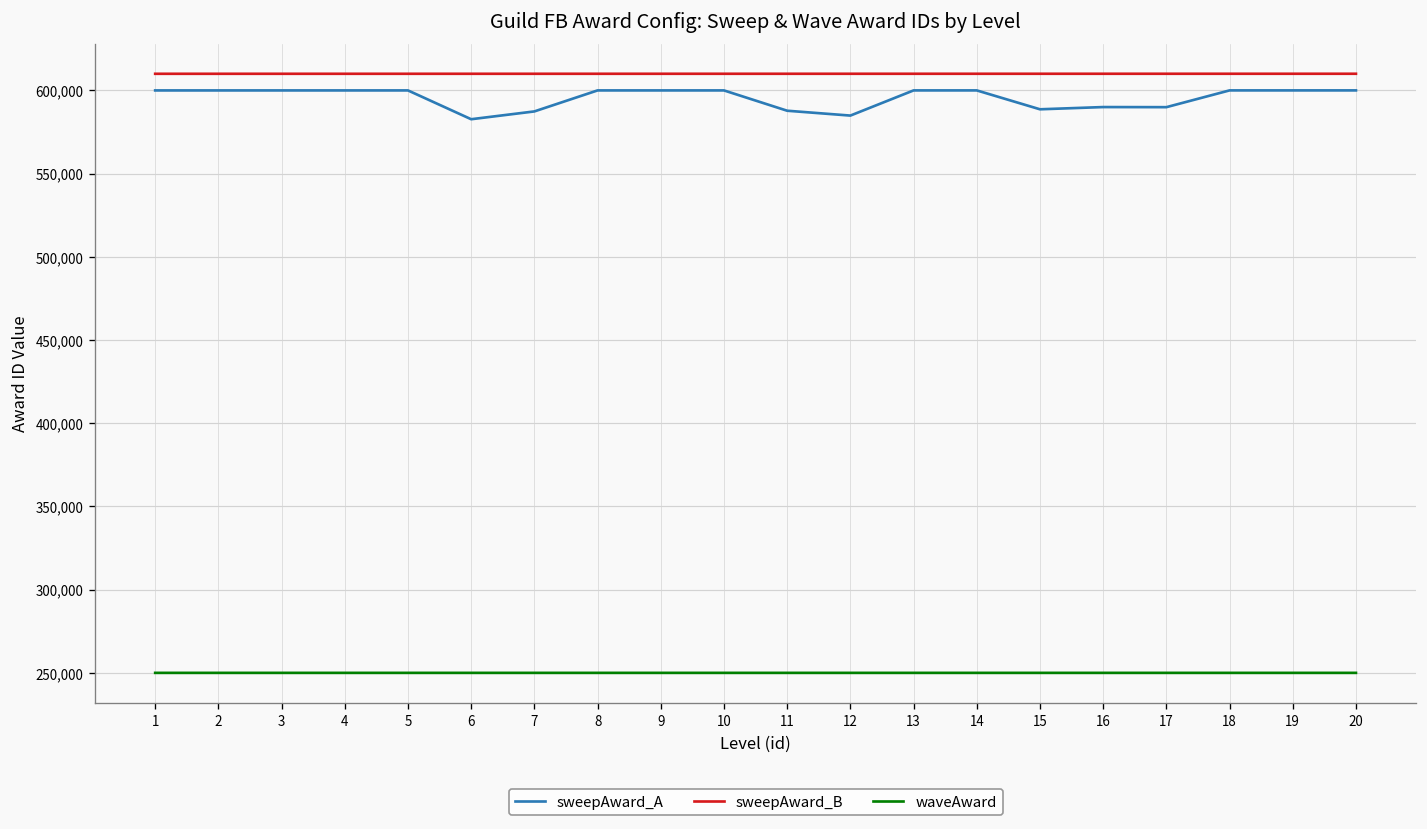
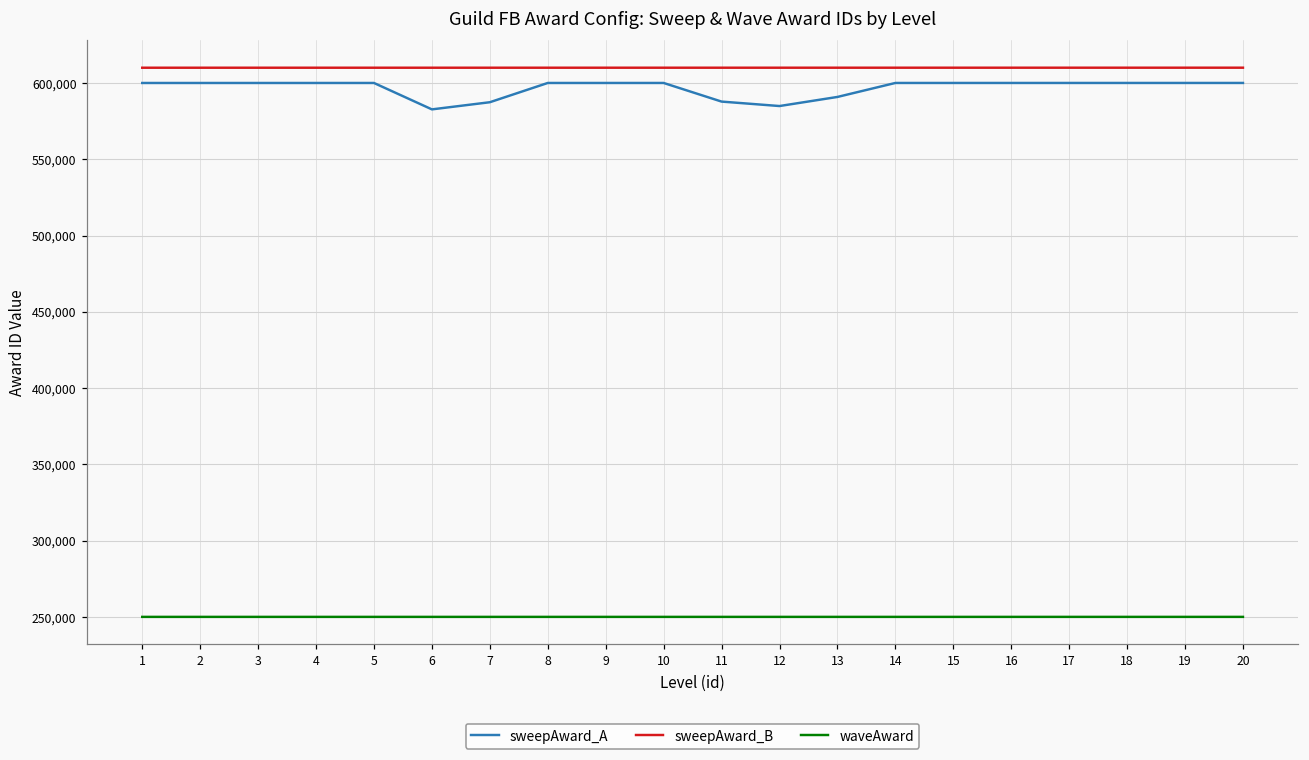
sweepAward_A, 13: 600,000 -> 591,000
sweepAward_A, 15: 589,000 -> 600,000
sweepAward_A, 16: 590,000 -> 600,000
sweepAward_A, 17: 590,000 -> 600,000
